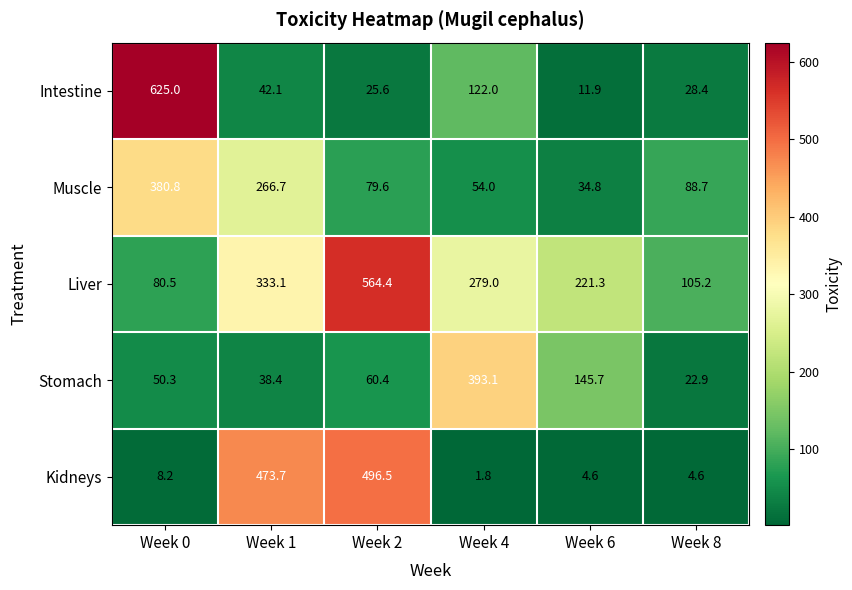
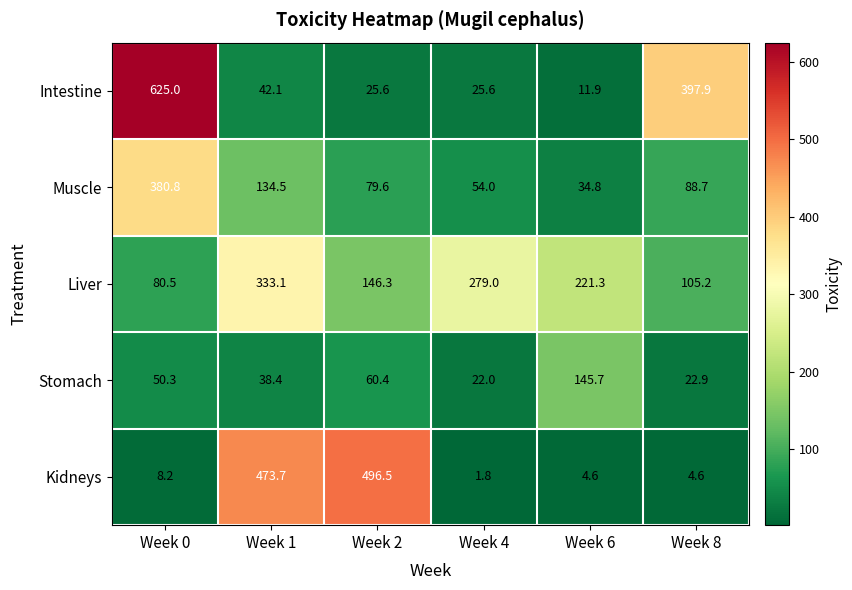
Intestine, Week 4: 122.0 -> 25.6
Intestine, Week 8: 28.4 -> 397.9
Muscle, Week 1: 266.7 -> 134.5
Liver, Week 2: 564.4 -> 146.3
Stomach, Week 4: 393.1 -> 22.0
